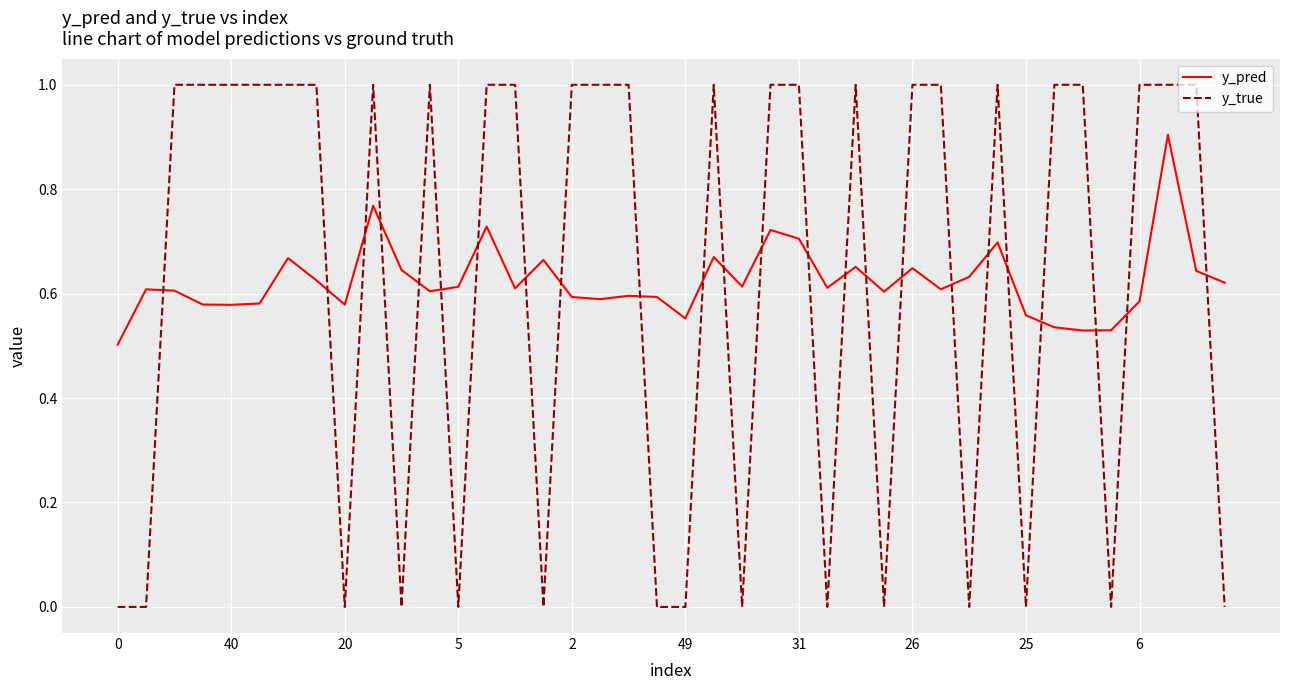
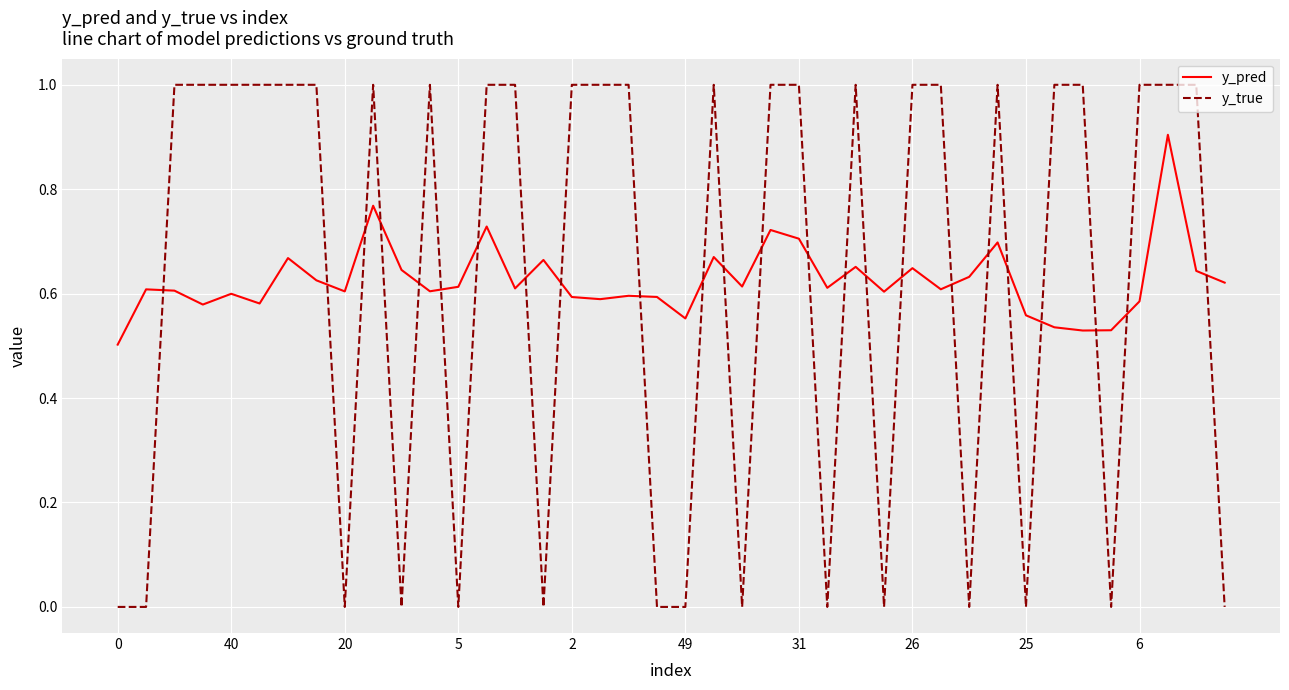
y_pred, 40: 0.58 -> 0.60
y_pred, 20: 0.58 -> 0.60
